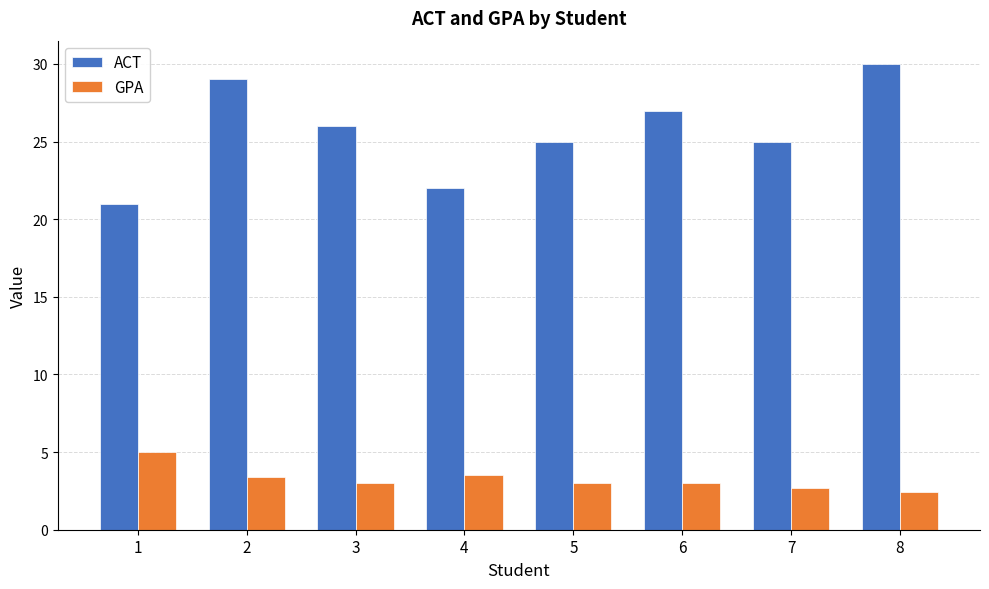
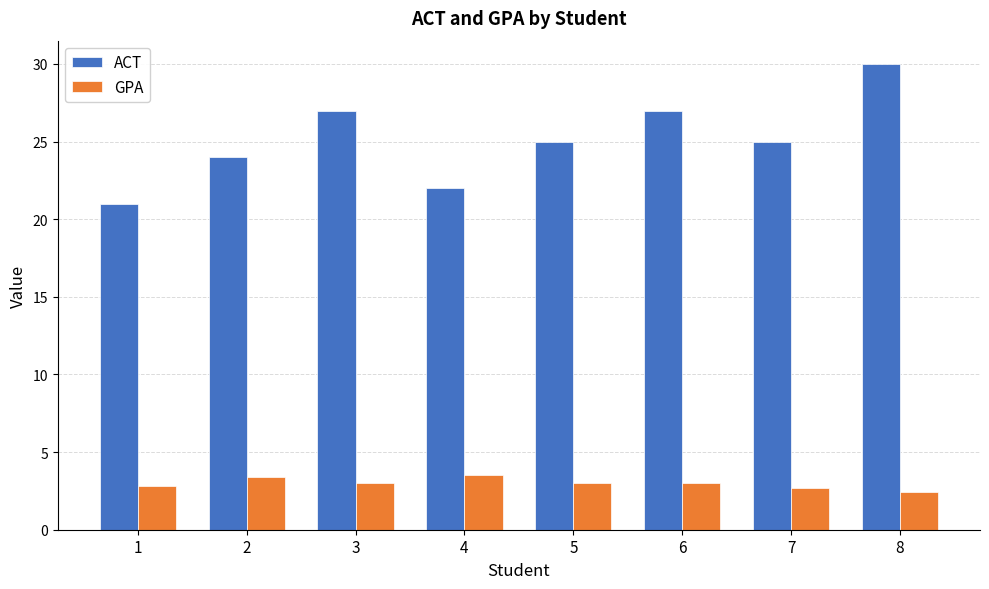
GPA, 1: 5.0 -> 2.8
ACT, 2: 29 -> 24
ACT, 3: 26 -> 27
